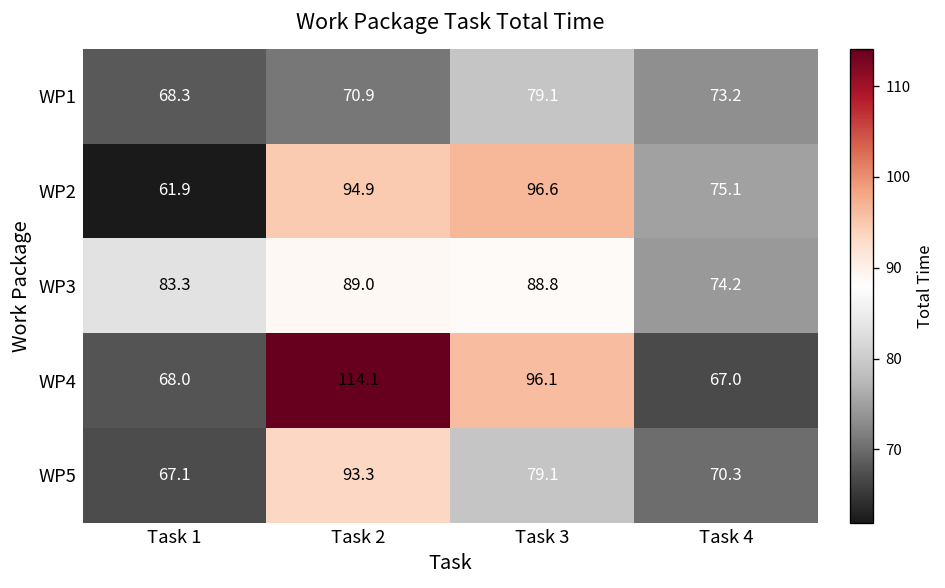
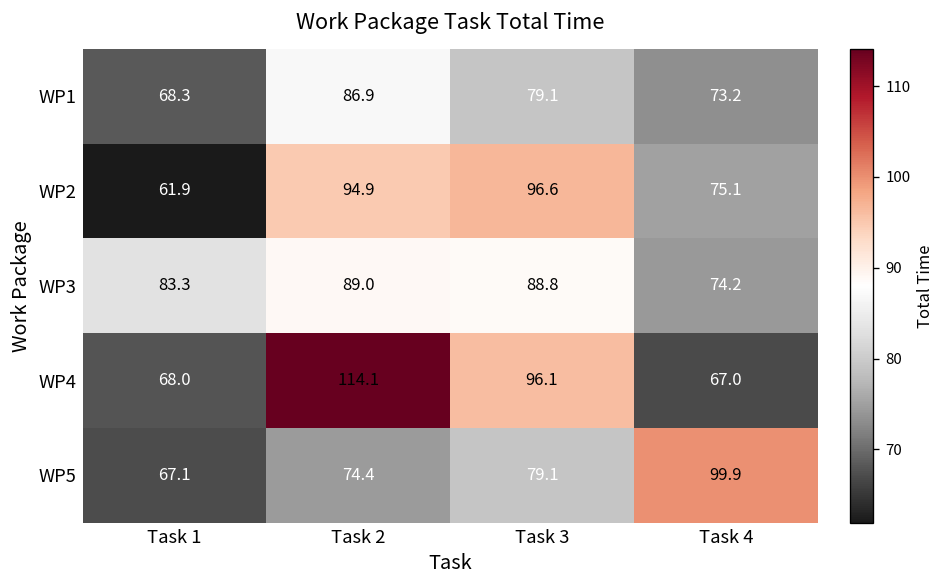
WP1, Task 2: 70.9 -> 86.9
WP5, Task 2: 93.3 -> 74.4
WP5, Task 4: 70.3 -> 99.9
